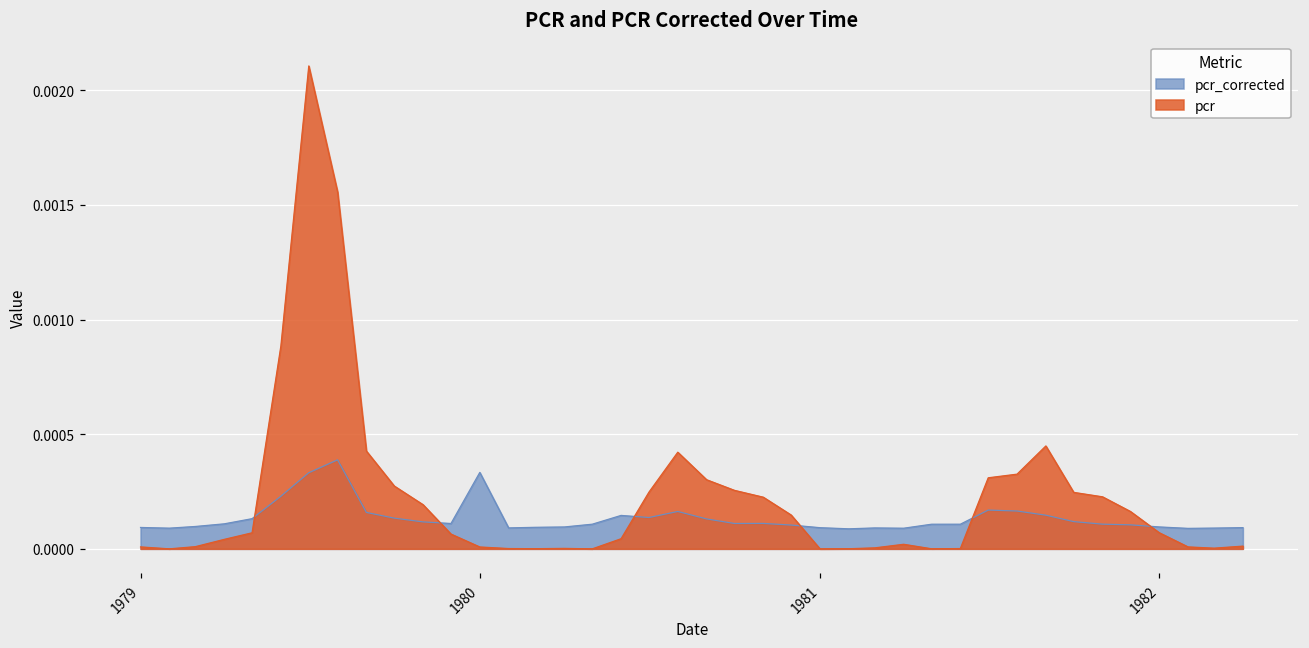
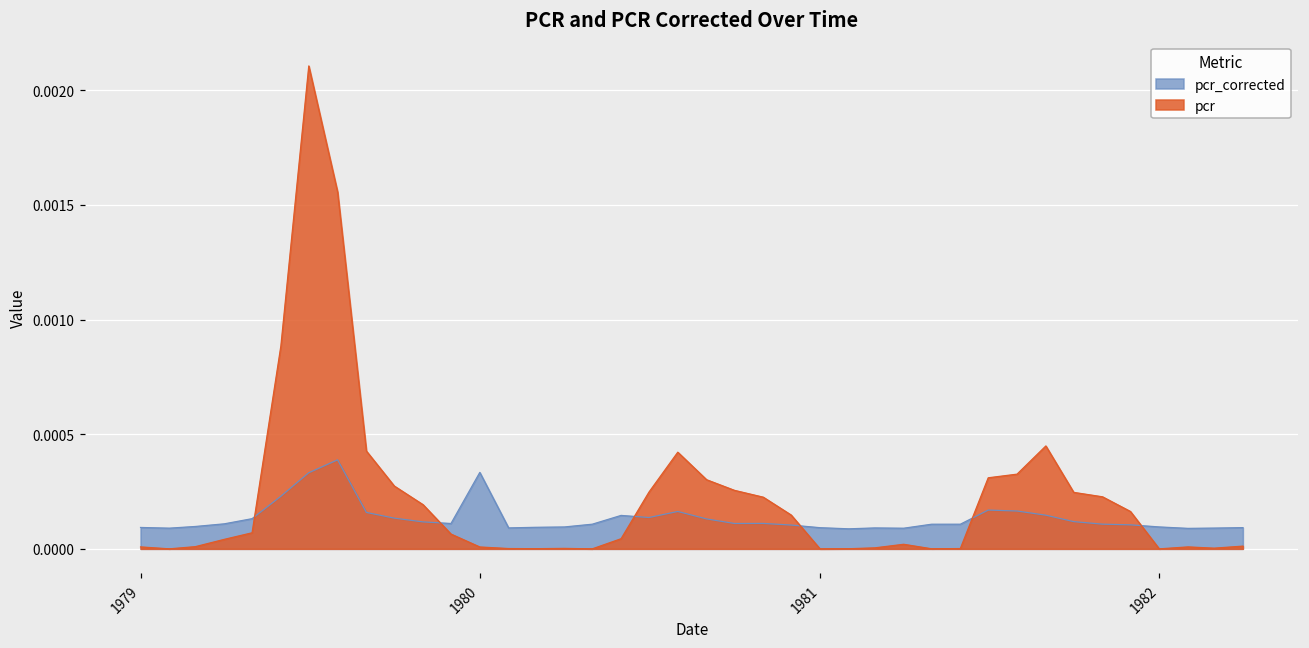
pcr, 1982: 0.0001 -> 0.0000
